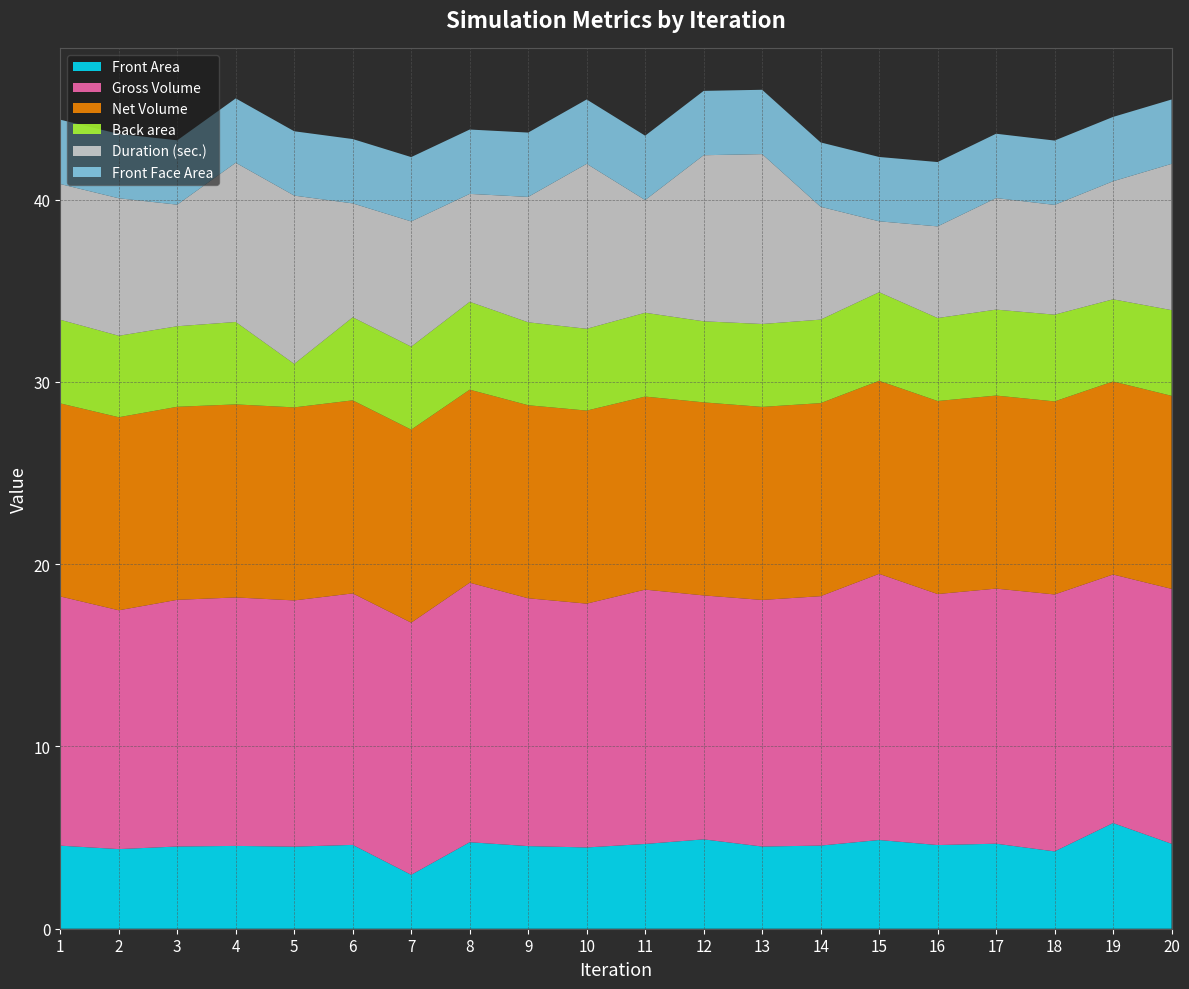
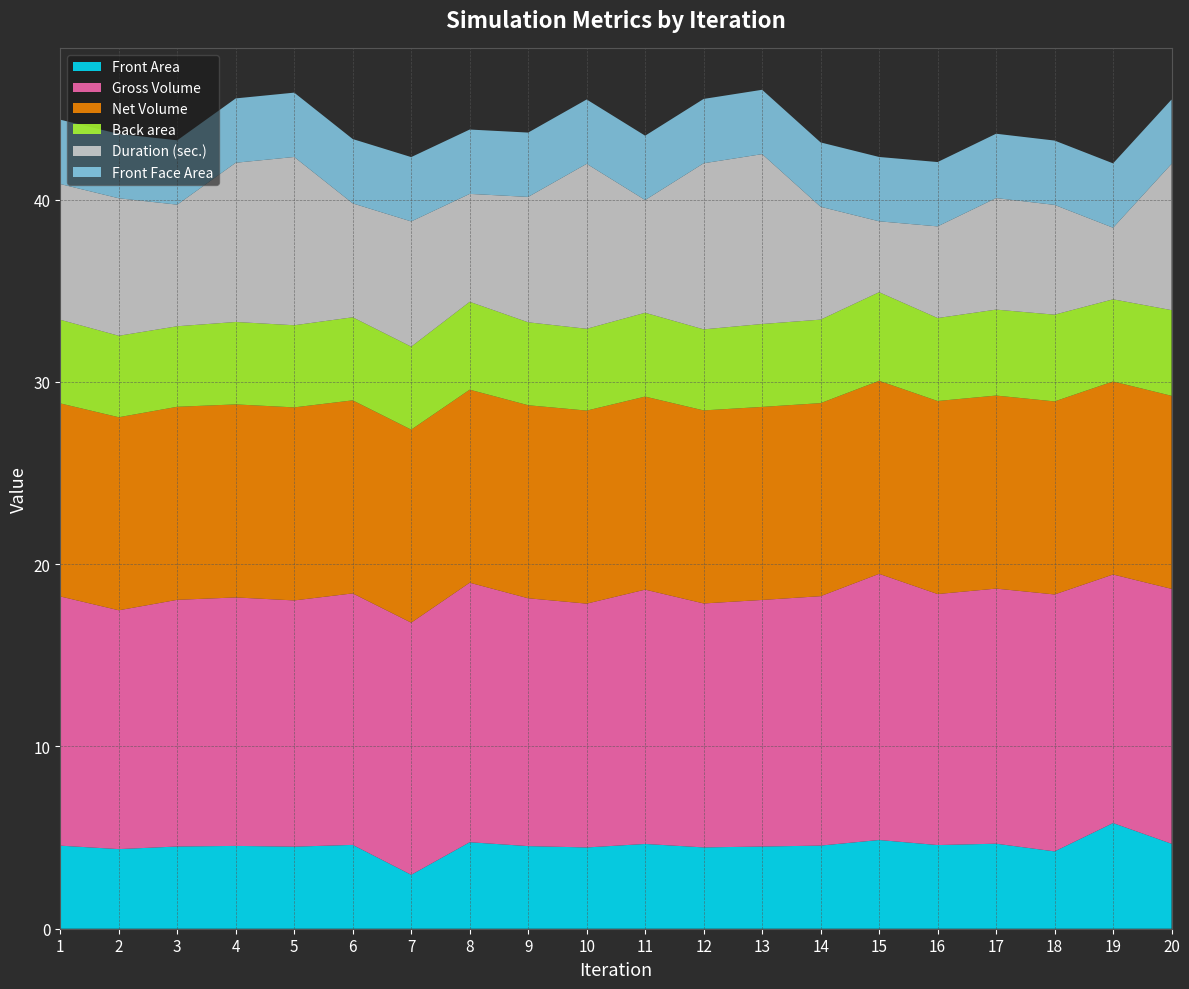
Back area, 5: 2.4 -> 4.5
Front Area, 12: 4.9 -> 4.5
Duration (sec.), 19: 6.5 -> 3.9
